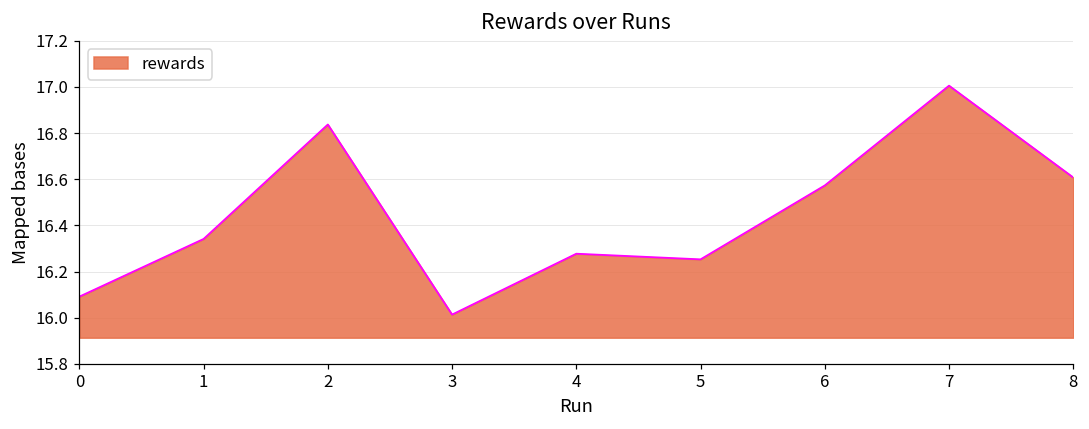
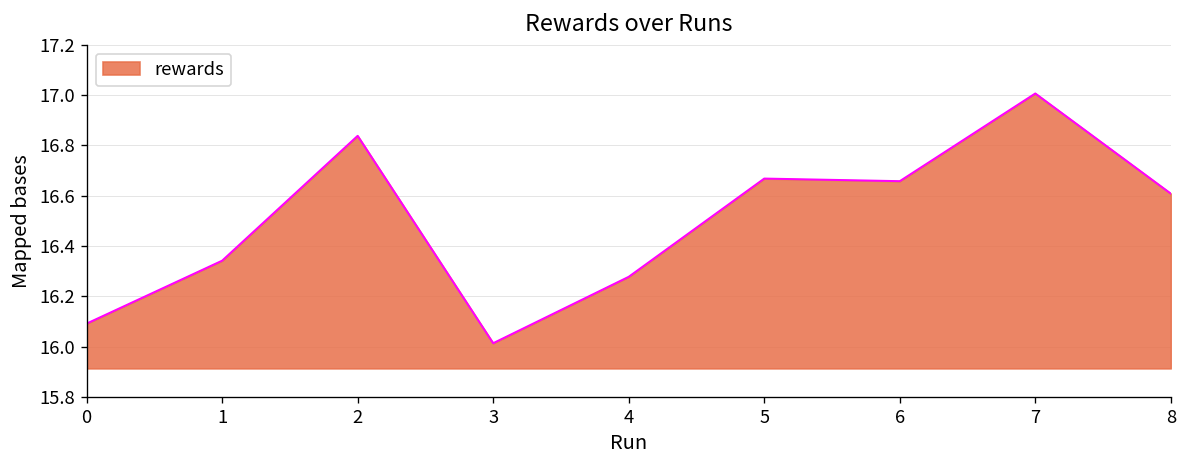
5: 16.25 -> 16.67
6: 16.57 -> 16.66
